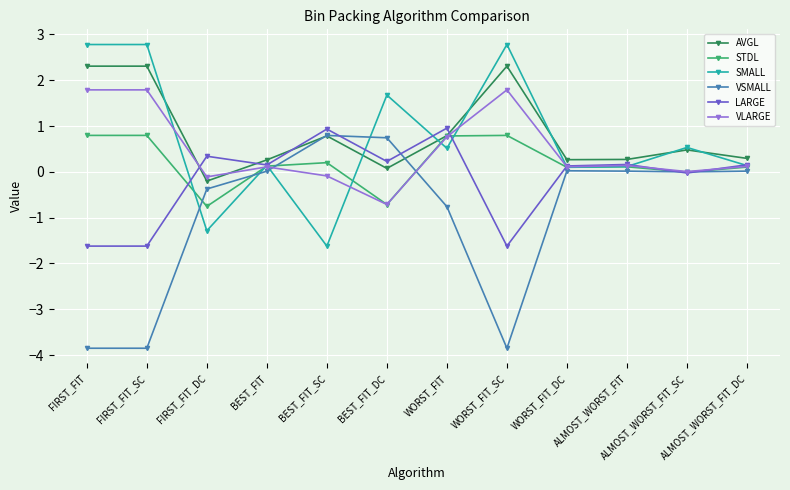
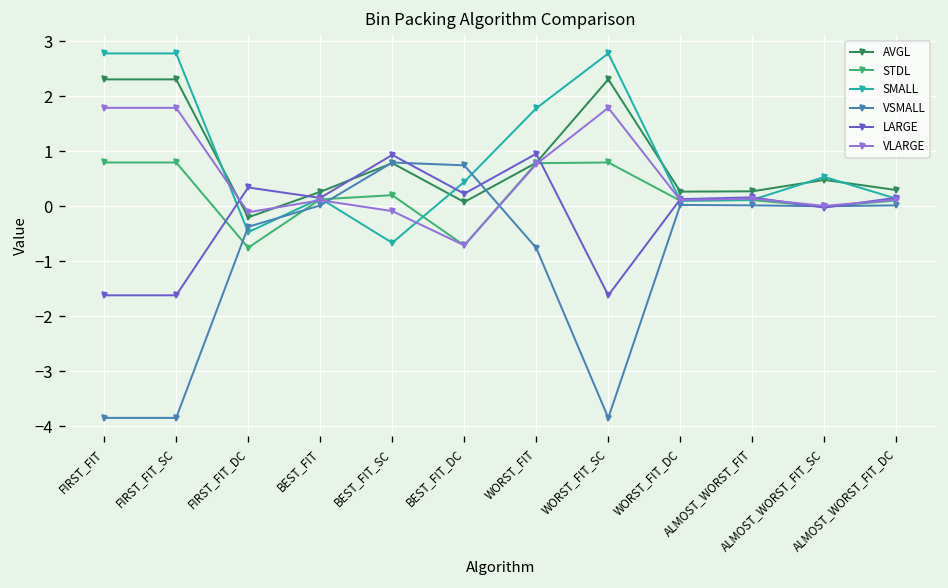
SMALL, FIRST_FIT_DC: -1.3 -> -0.5
SMALL, BEST_FIT_SC: -1.6 -> -0.7
SMALL, BEST_FIT_DC: 1.7 -> 0.4
SMALL, WORST_FIT: 0.5 -> 1.8
